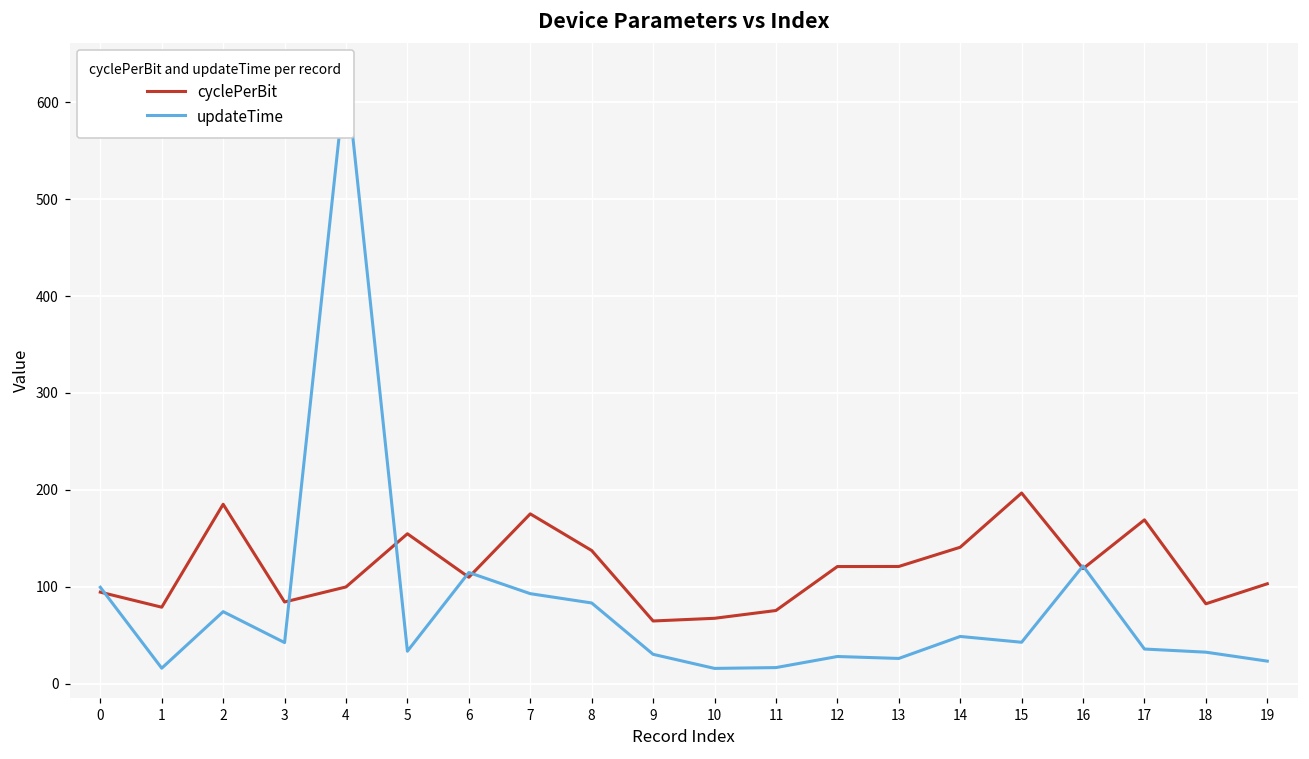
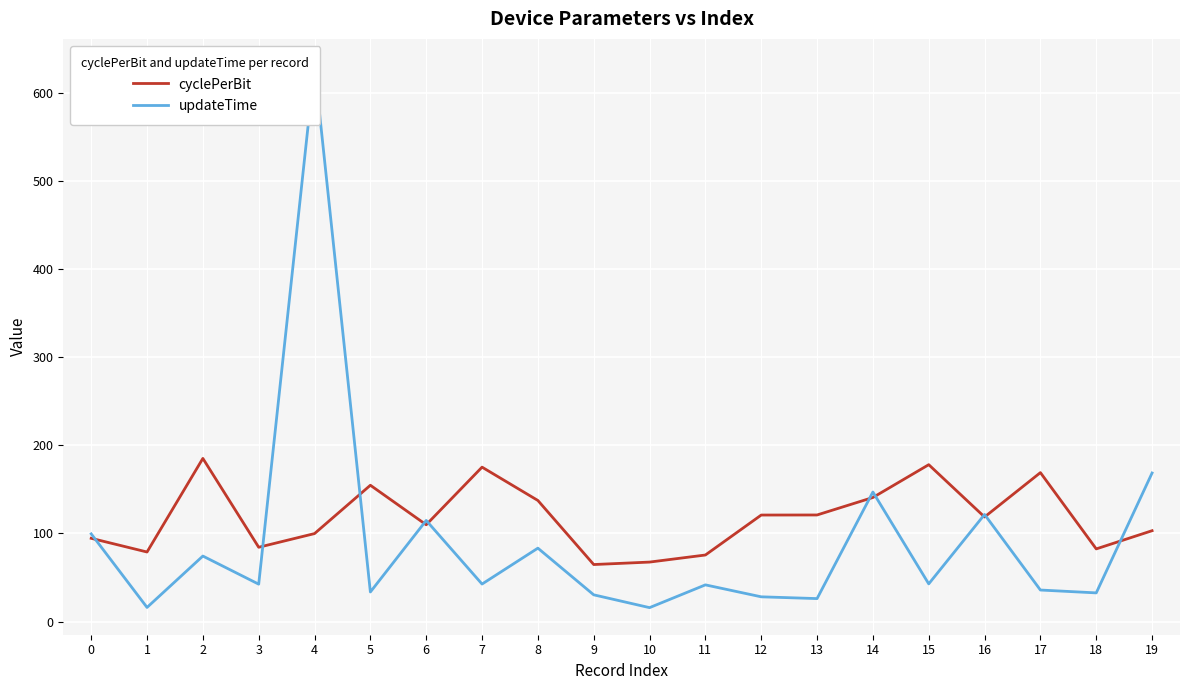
updateTime, 7: 90 -> 40
updateTime, 11: 20 -> 40
updateTime, 14: 50 -> 150
cyclePerBit, 15: 200 -> 180
updateTime, 19: 20 -> 170
